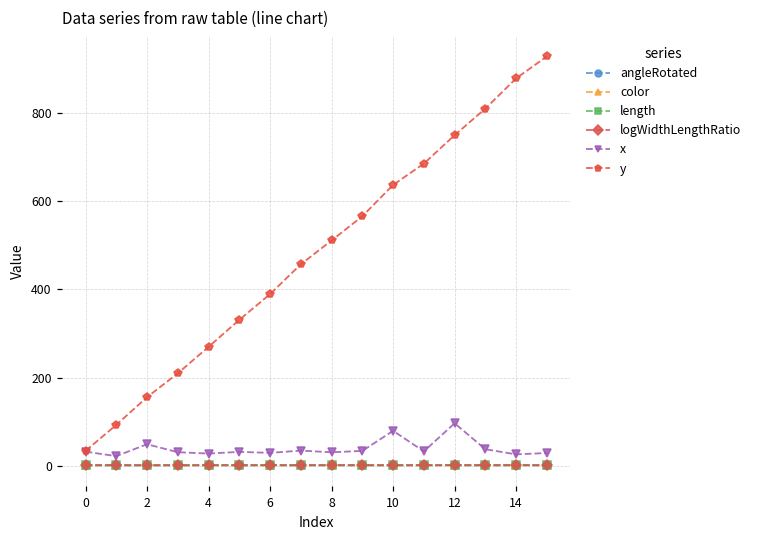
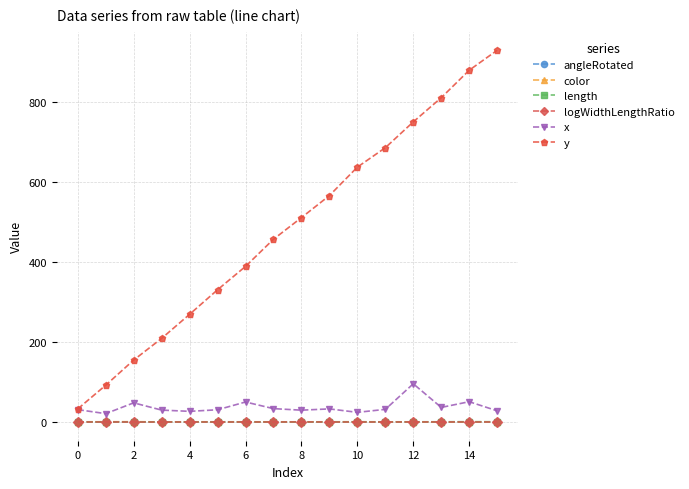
x, 6: 30 -> 50
x, 10: 80 -> 30
x, 14: 30 -> 50
